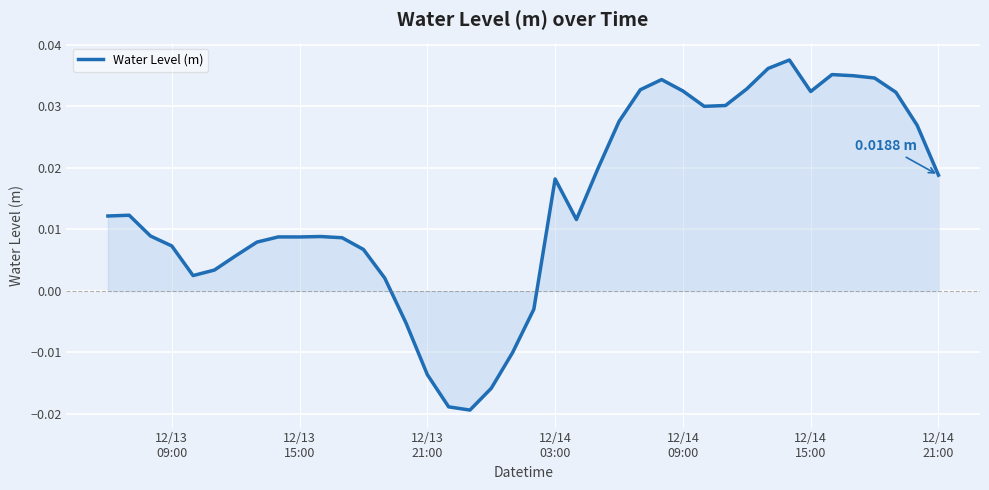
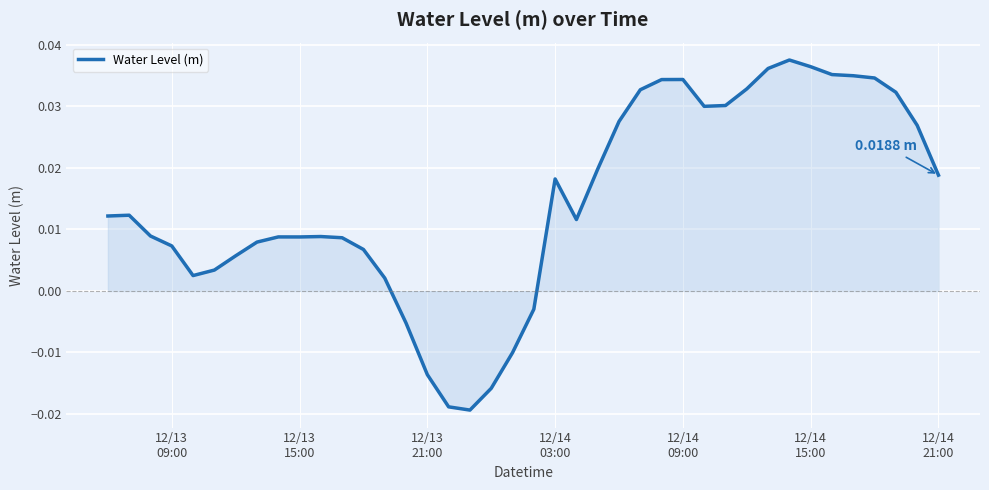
Water Level (m), 12/14 09:00: 0.032 -> 0.034
Water Level (m), 12/14 15:00: 0.032 -> 0.036
